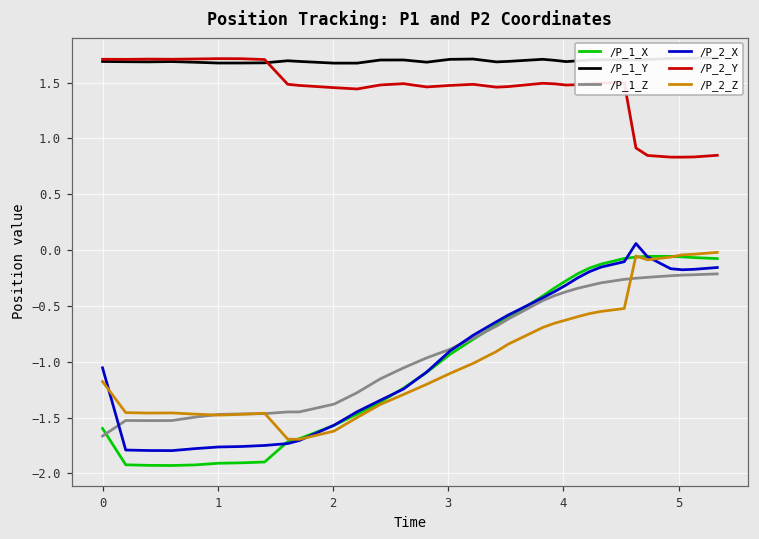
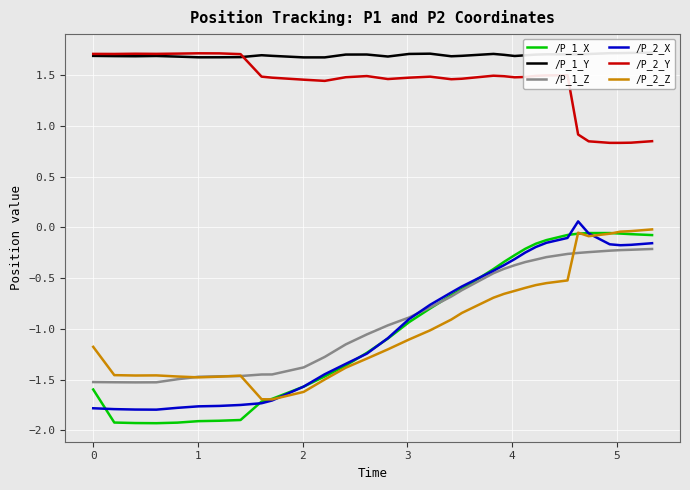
/P_1_Z, 0: -1.67 -> -1.52
/P_2_X, 0: -1.05 -> -1.78
